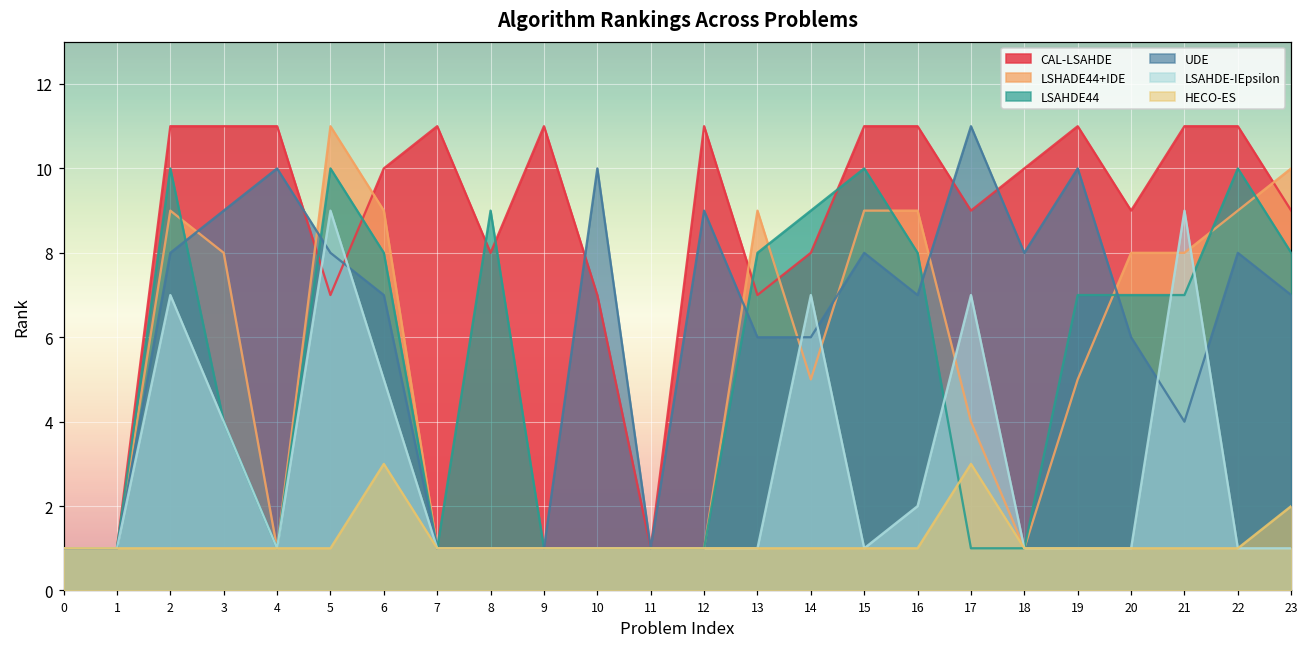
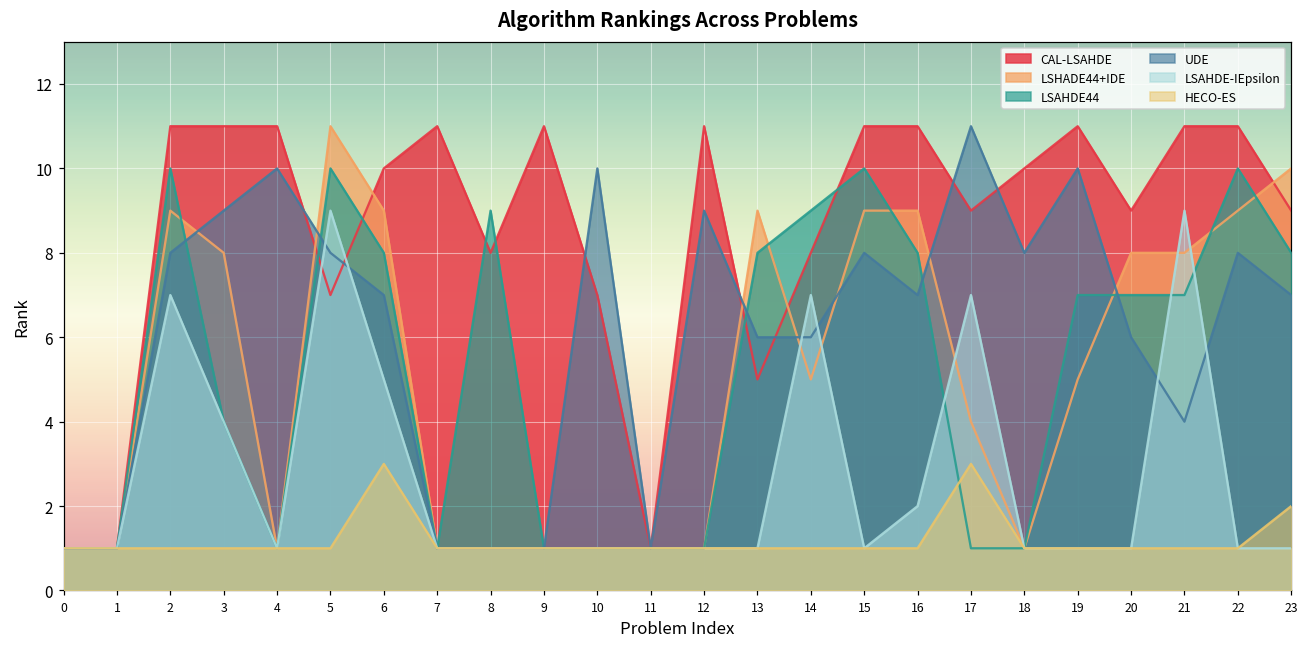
CAL-LSAHDE, 13: 7 -> 5
